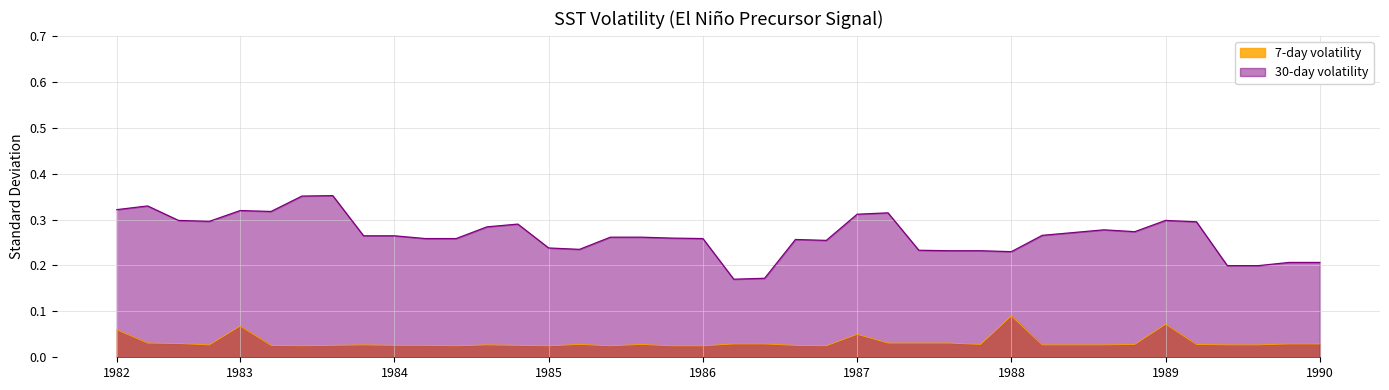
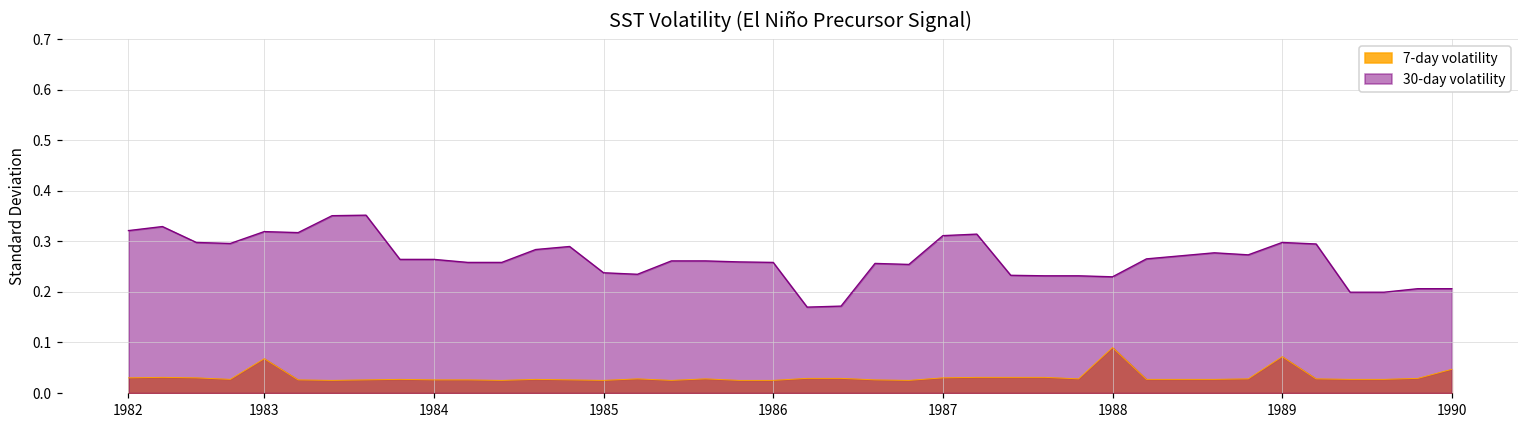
7-day volatility, 1982: 0.06 -> 0.03
7-day volatility, 1987: 0.05 -> 0.03
7-day volatility, 1990: 0.03 -> 0.05
